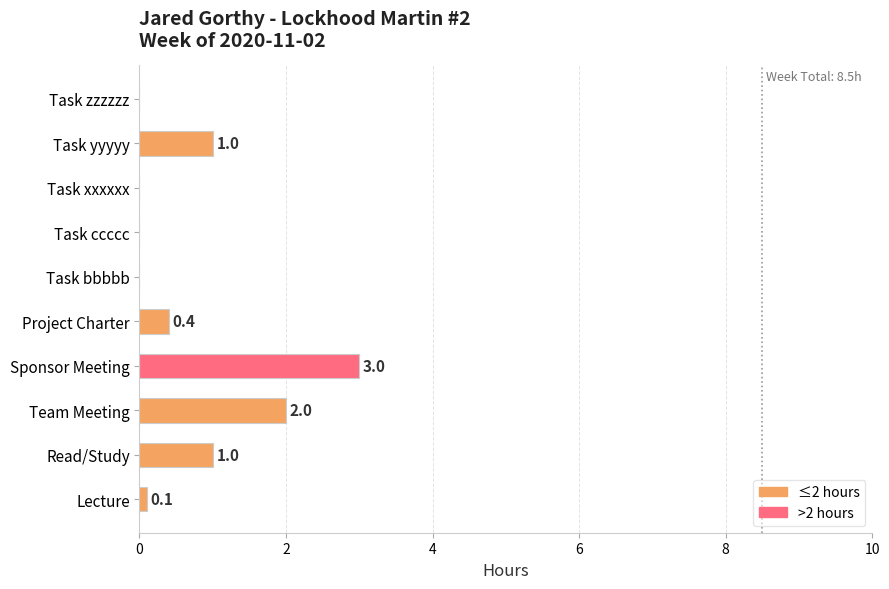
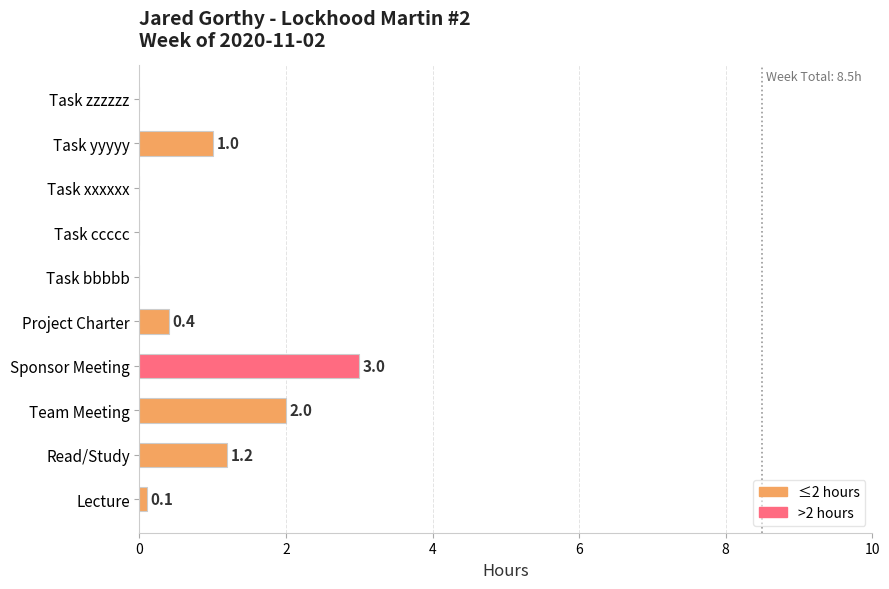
Read/Study: 1.0 -> 1.2
